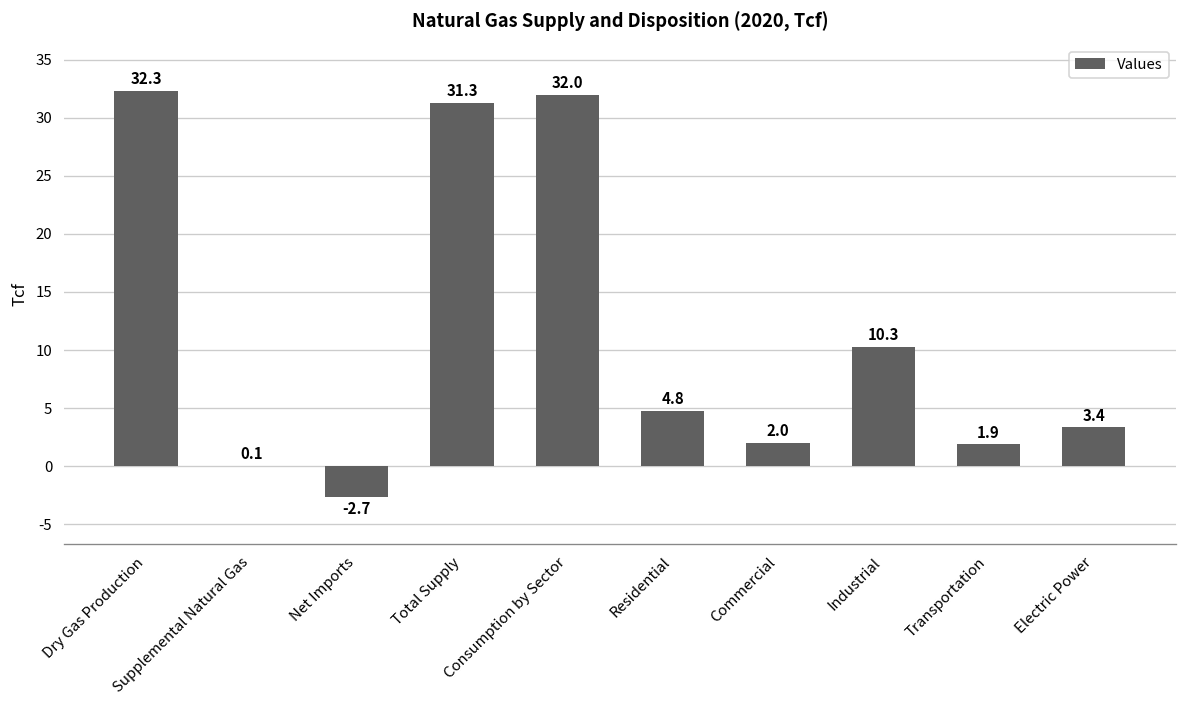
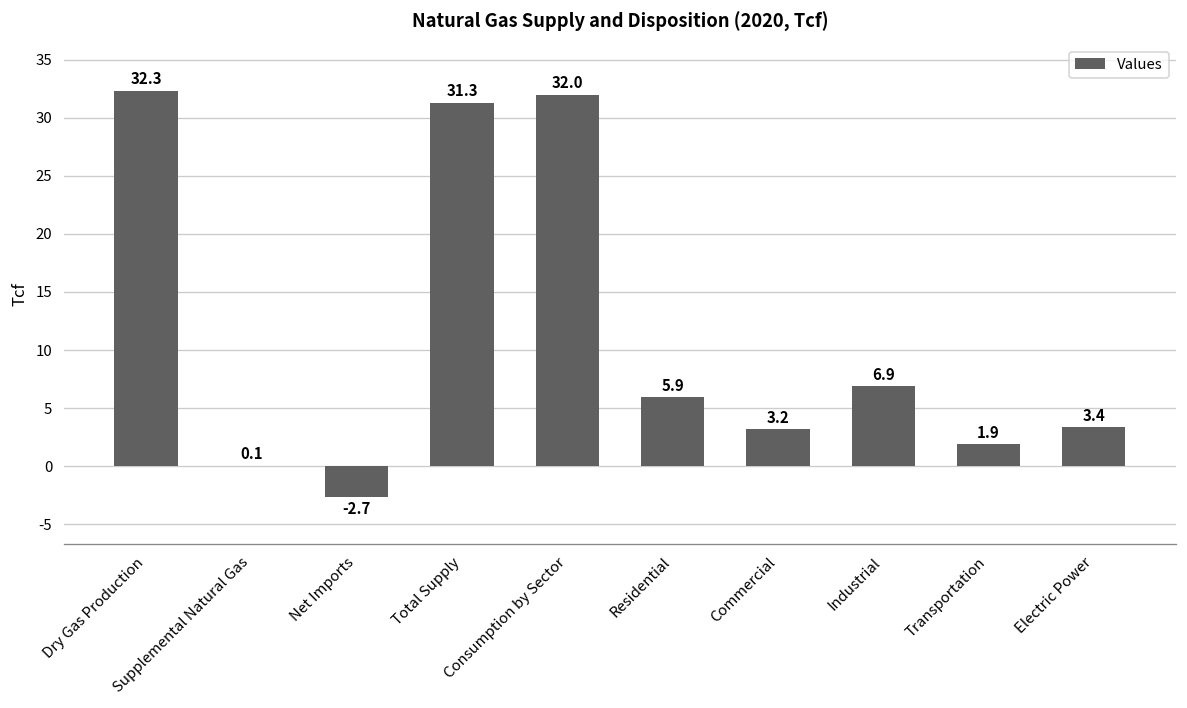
Residential: 4.8 -> 5.9
Commercial: 2.0 -> 3.2
Industrial: 10.3 -> 6.9
